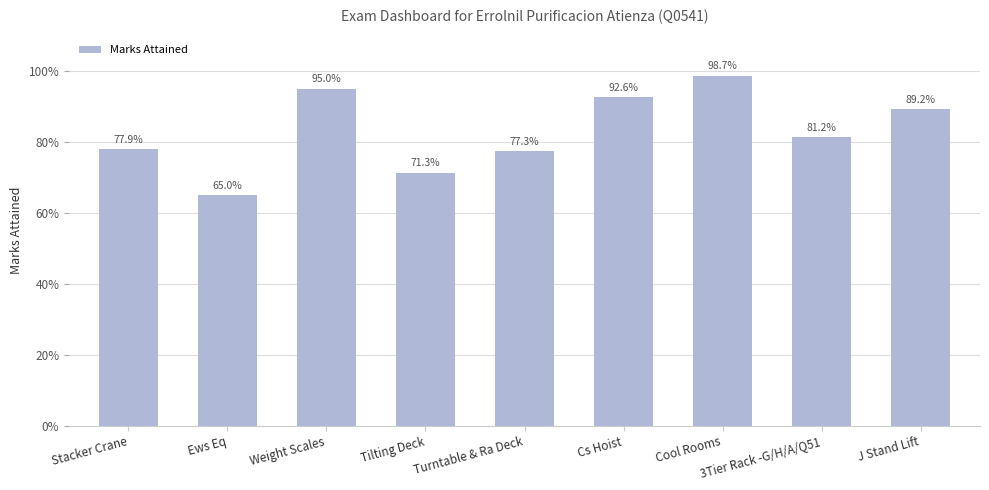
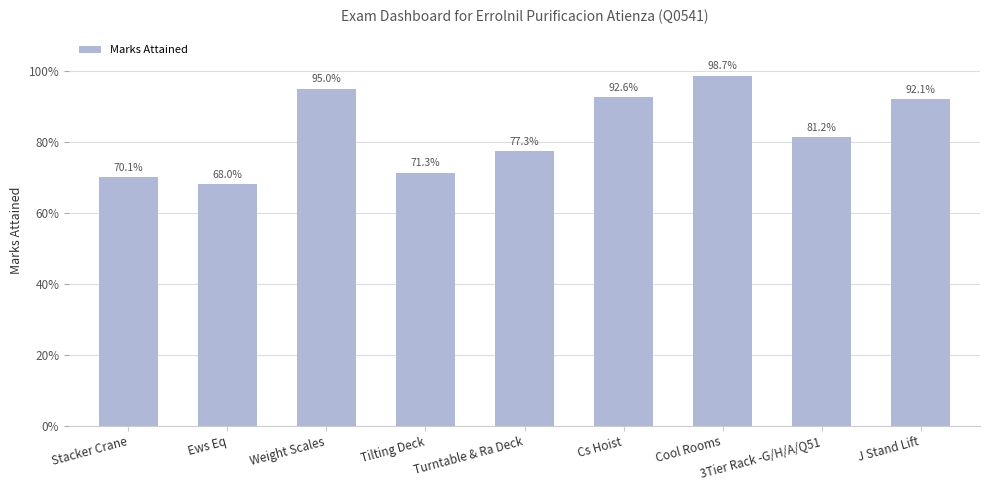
Stacker Crane: 77.9% -> 70.1%
Ews Eq: 65.0% -> 68.0%
J Stand Lift: 89.2% -> 92.1%
